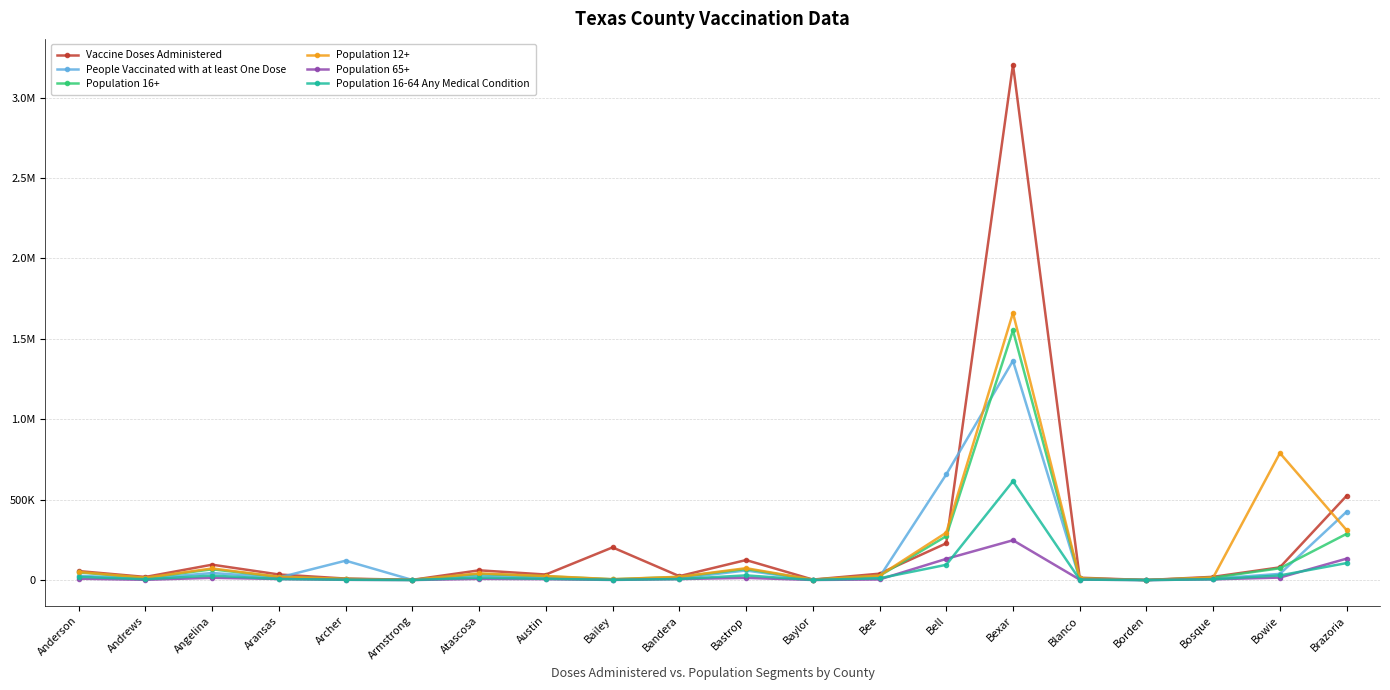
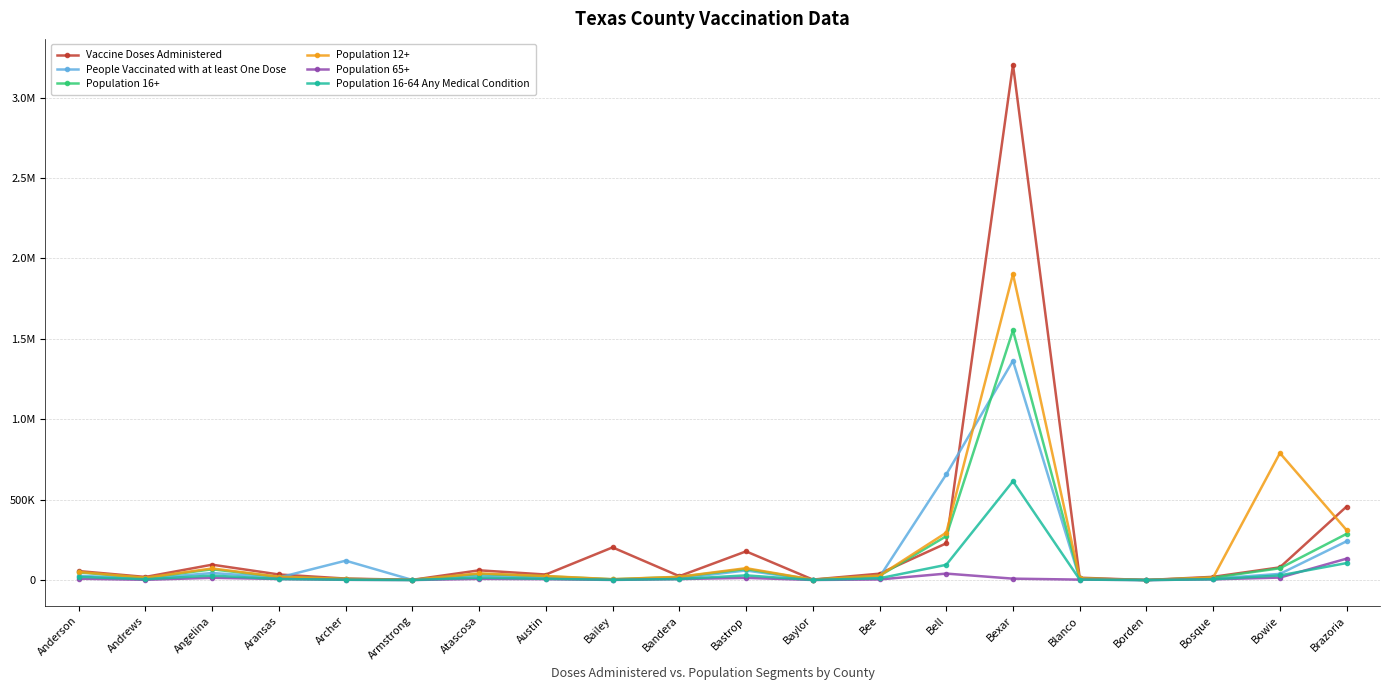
Vaccine Doses Administered, Bastrop: 120000 -> 180000
Population 65+, Bell: 130000 -> 40000
Population 12+, Bexar: 1660000 -> 1900000
Population 65+, Bexar: 250000 -> 10000
Vaccine Doses Administered, Brazoria: 520000 -> 460000
People Vaccinated with at least One Dose, Brazoria: 430000 -> 240000
